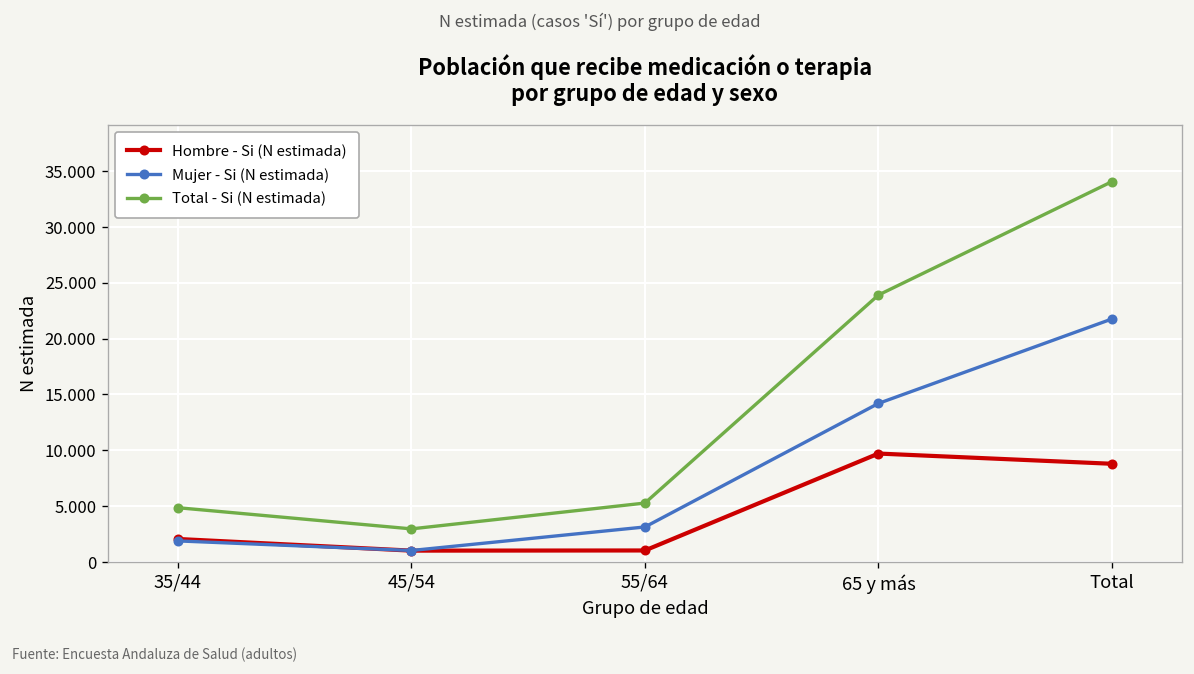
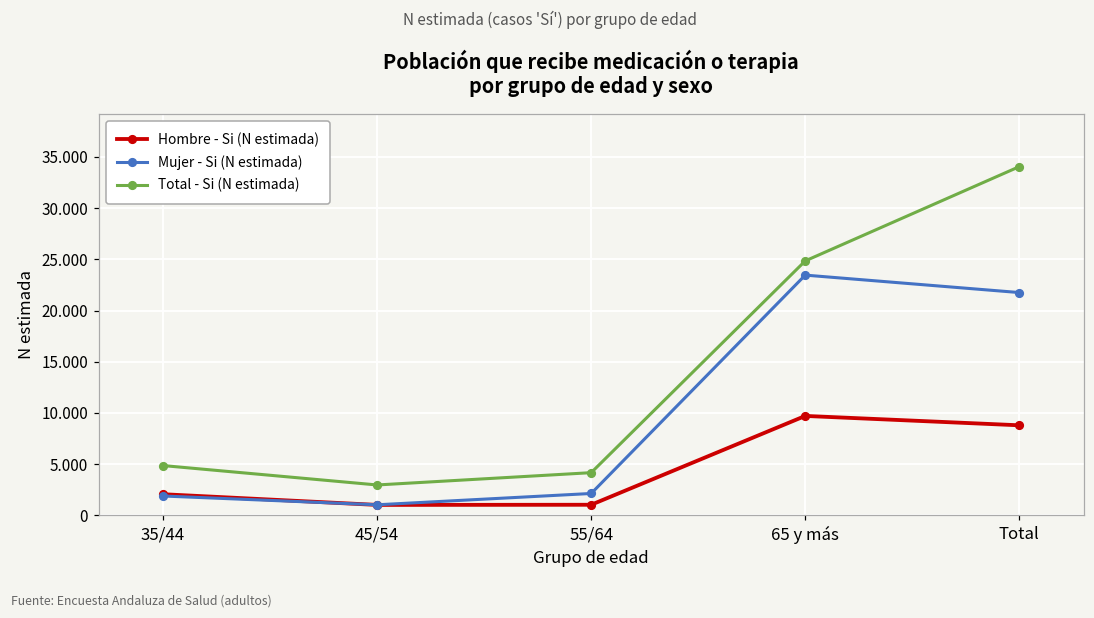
Mujer - Si (N estimada), 55/64: 3 -> 2
Total - Si (N estimada), 55/64: 5 -> 4
Mujer - Si (N estimada), 65 y más: 14 -> 23
Total - Si (N estimada), 65 y más: 24 -> 25
